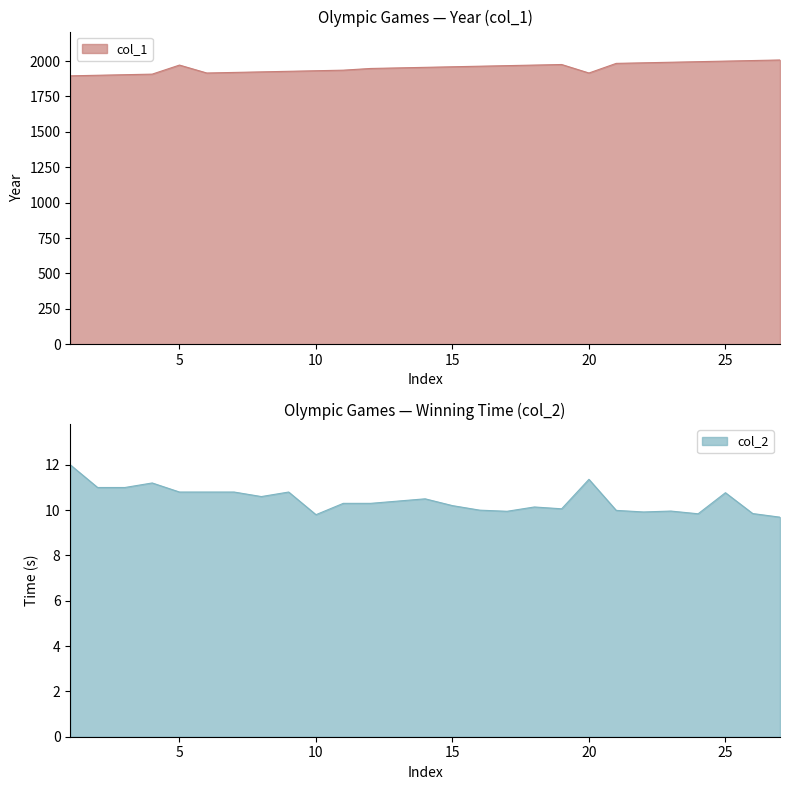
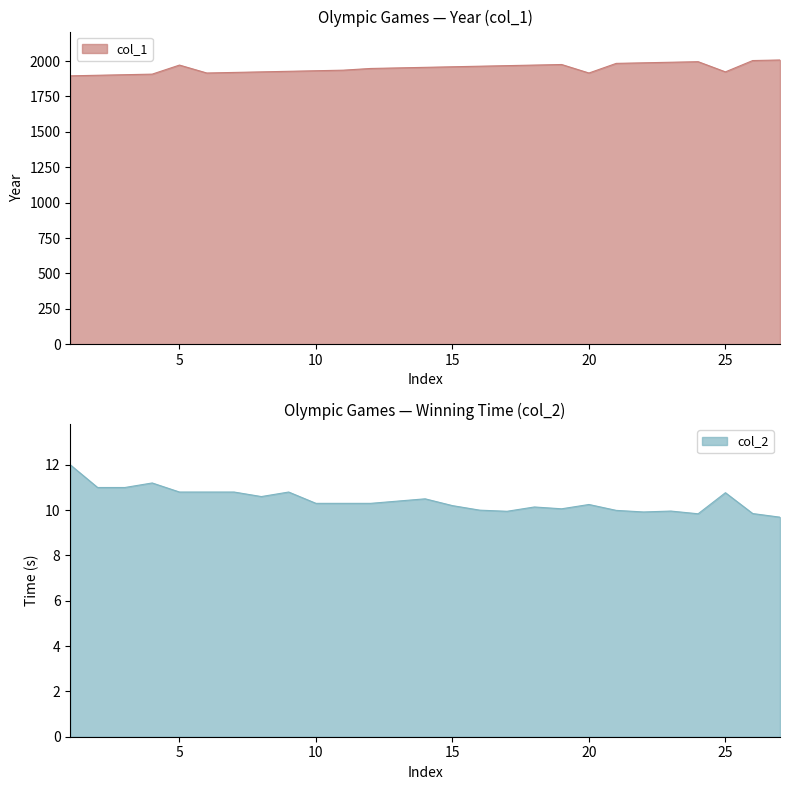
Olympic Games — Year (col_1), 25: 2000 -> 1920
Olympic Games — Winning Time (col_2), 10: 9.8 -> 10.3
Olympic Games — Winning Time (col_2), 20: 11.4 -> 10.3
